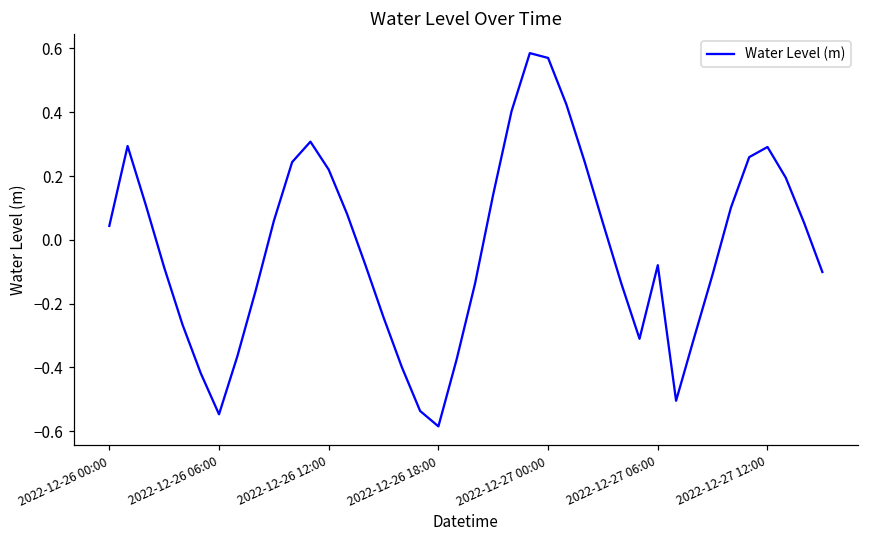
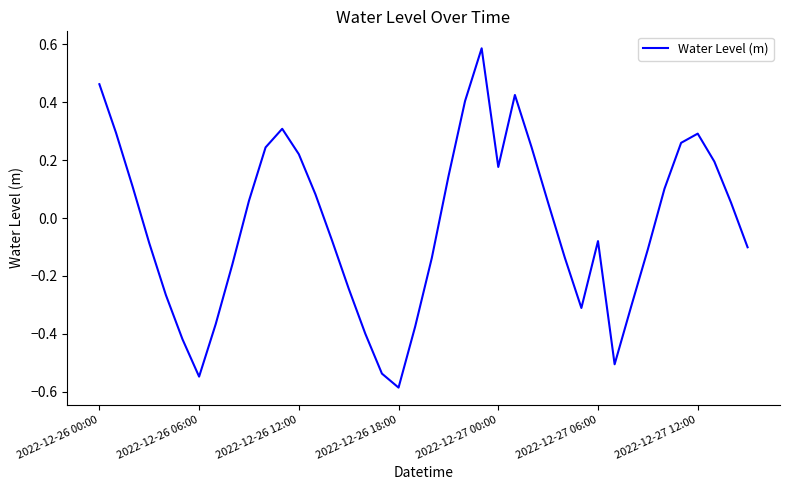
2022-12-26 00:00: 0.04 -> 0.46
2022-12-27 00:00: 0.57 -> 0.18
